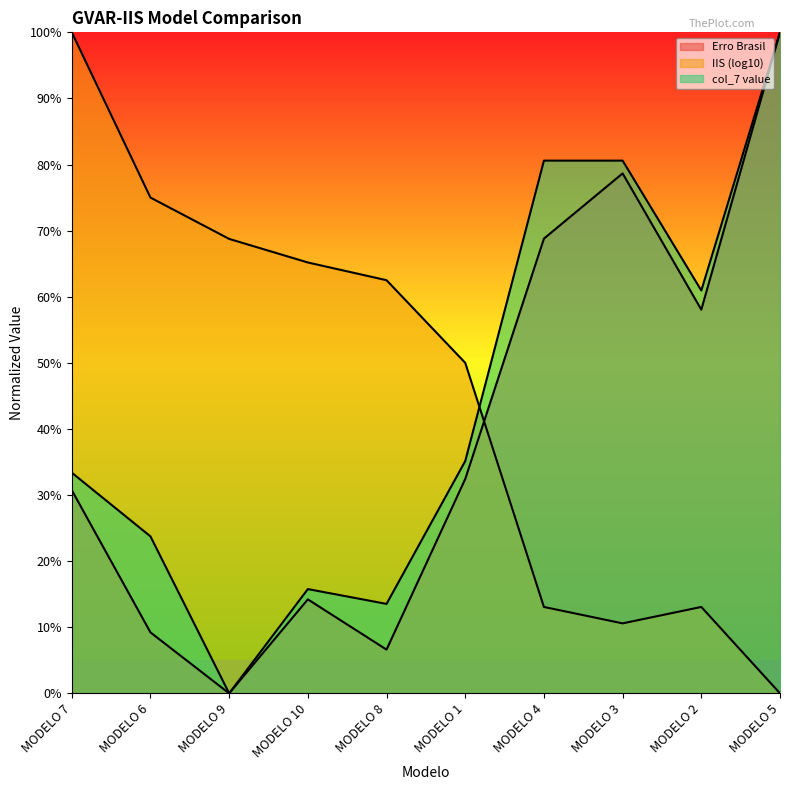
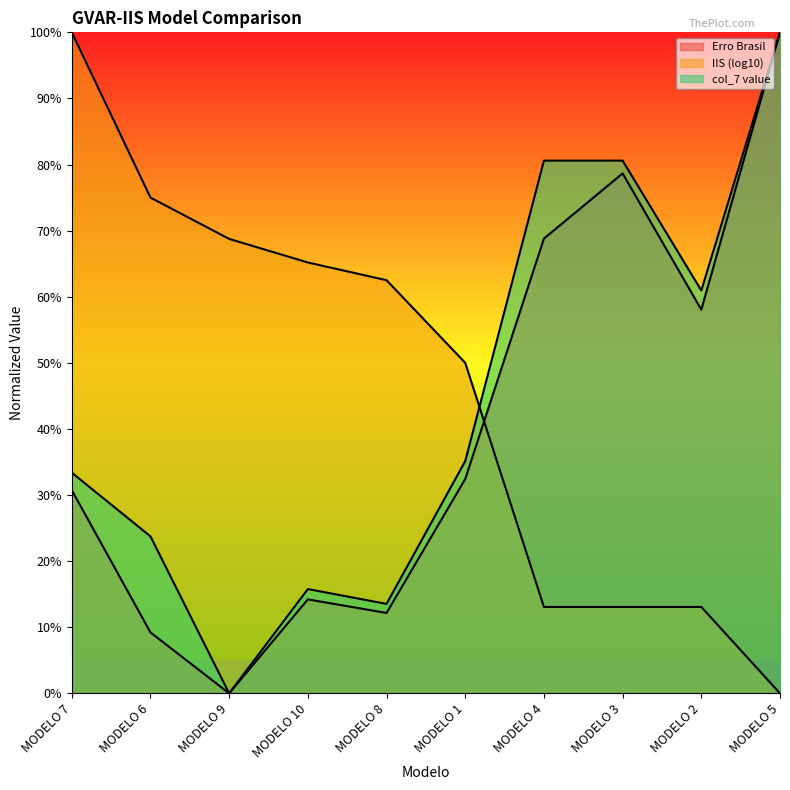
Erro Brasil, MODELO 8: 7% -> 12%
IIS (log10), MODELO 3: 11% -> 13%
